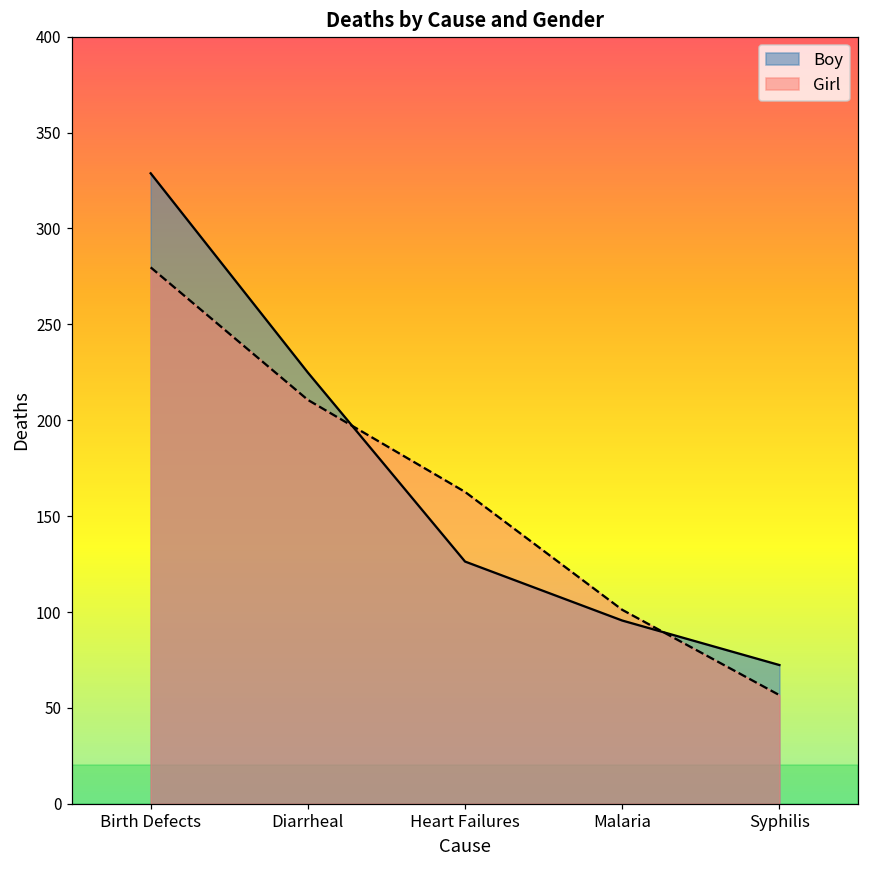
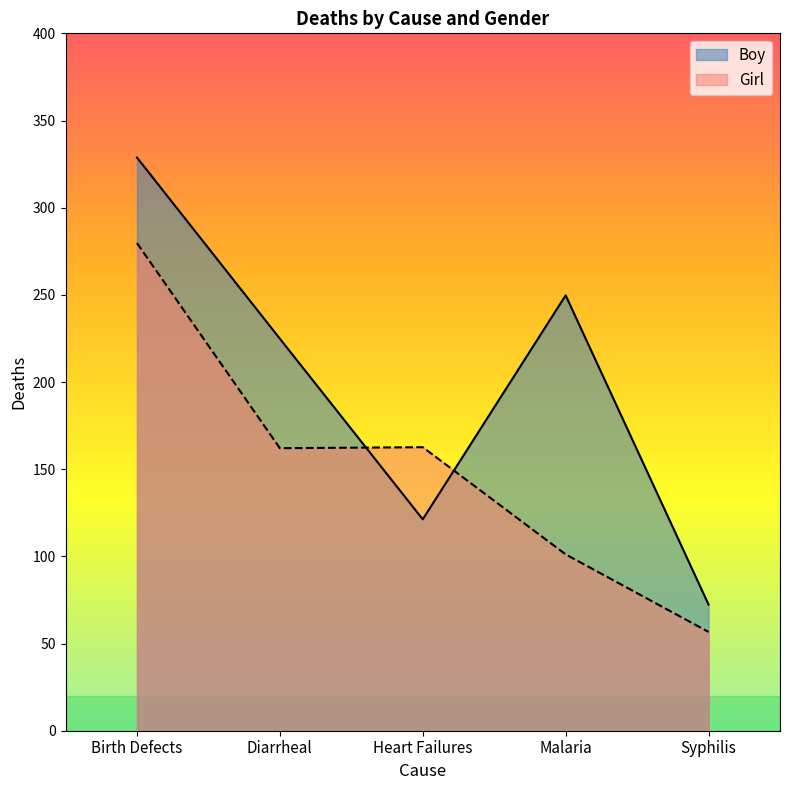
Girl, Diarrheal: 211 -> 162
Boy, Heart Failures: 126 -> 121
Boy, Malaria: 96 -> 250
